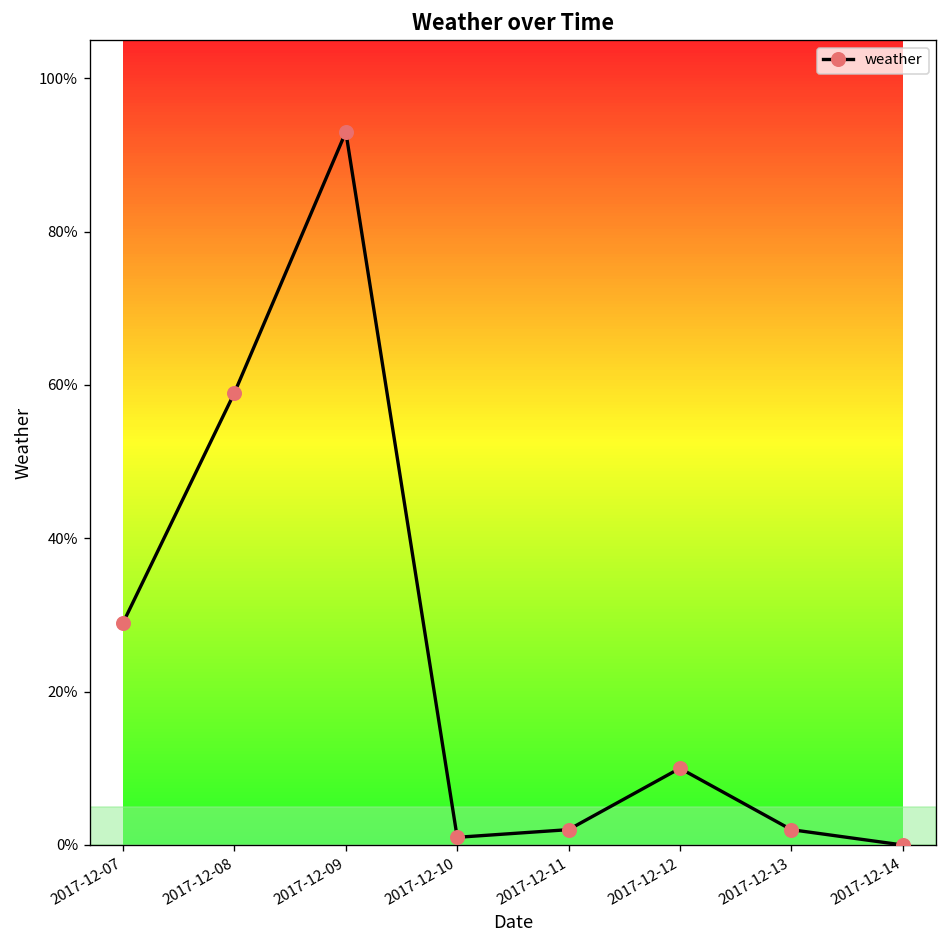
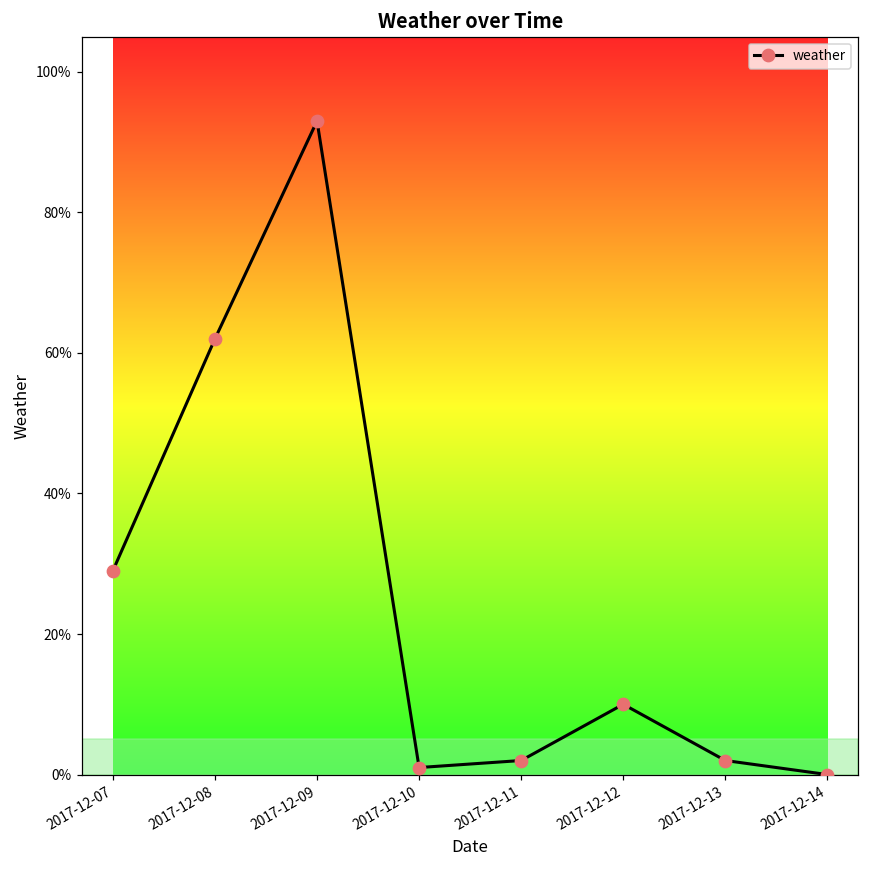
2017-12-08: 59% -> 62%
